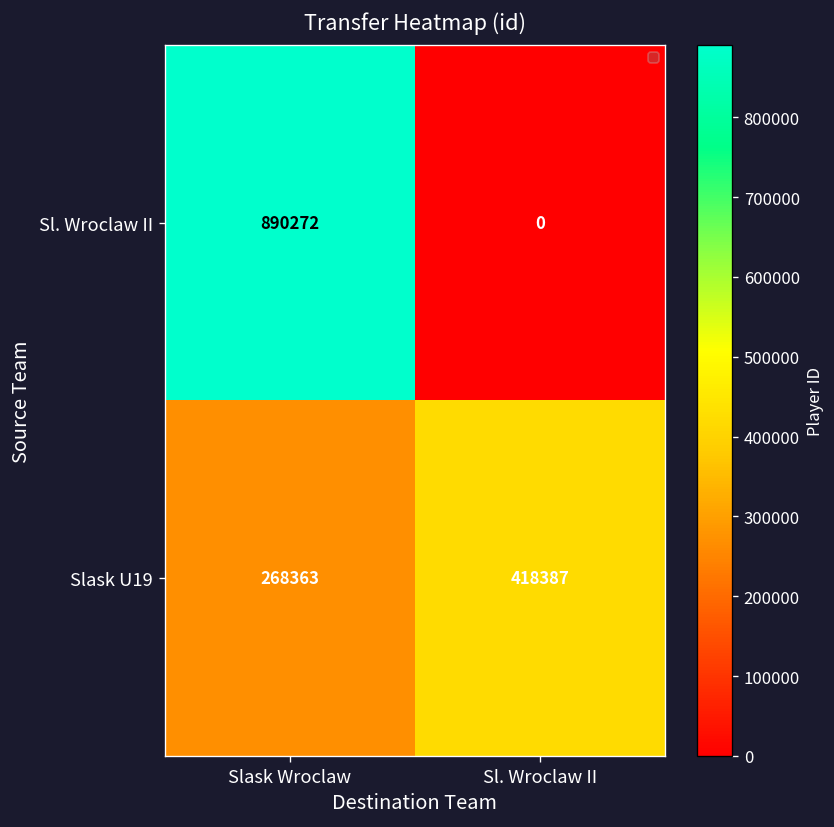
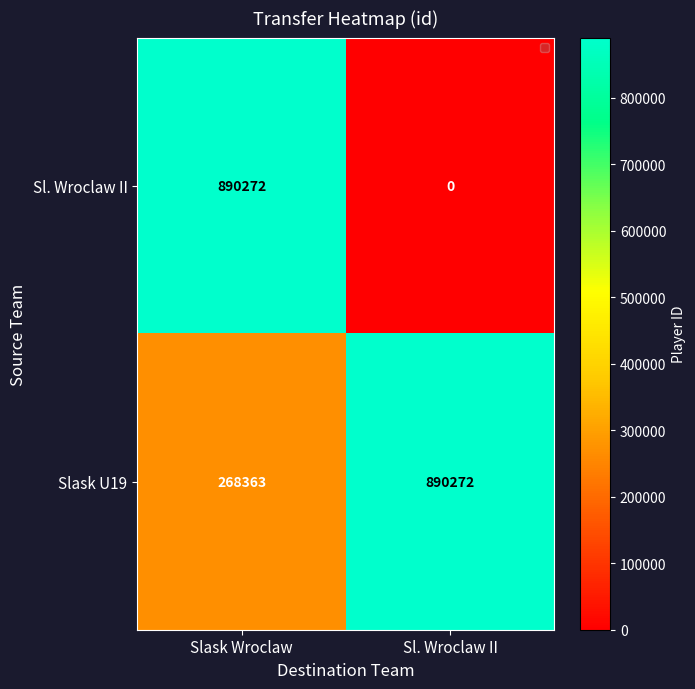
Slask U19, Sl. Wroclaw II: 418387 -> 890272
